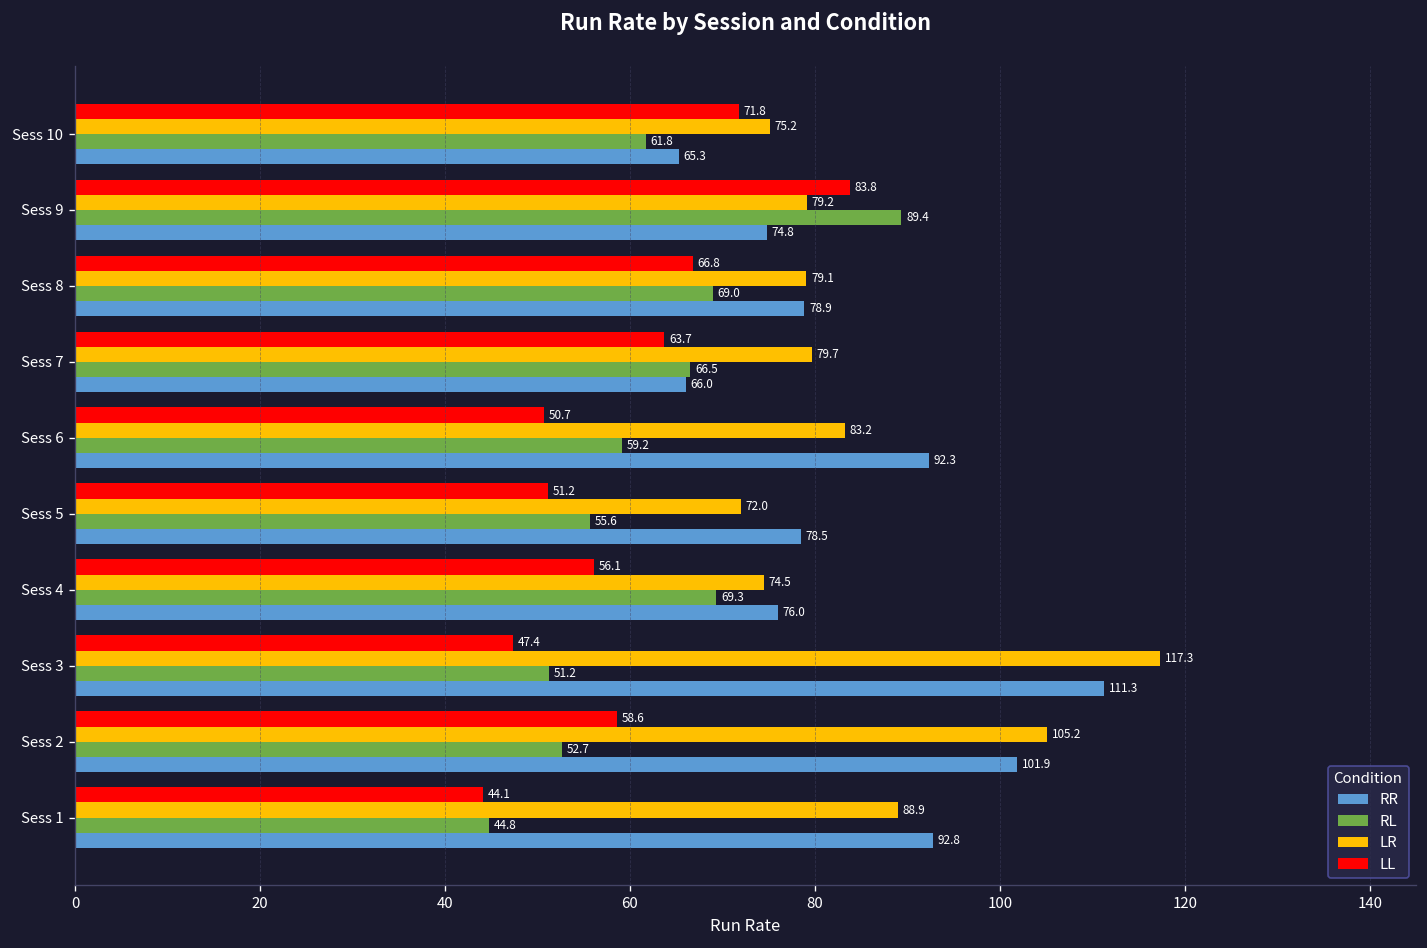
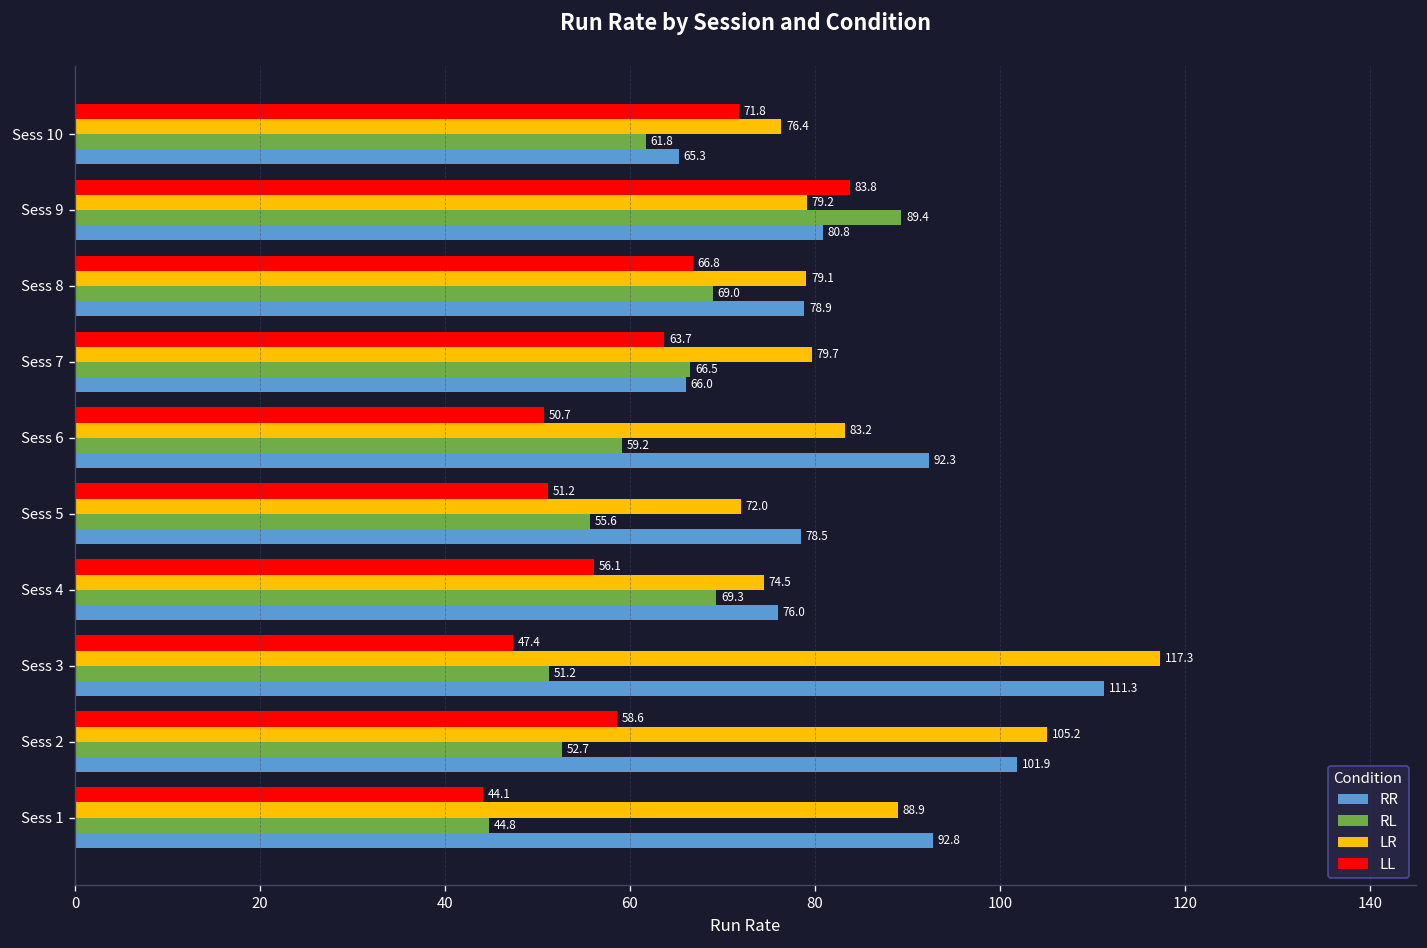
LR, Sess 10: 75.2 -> 76.4
RR, Sess 9: 74.8 -> 80.8
